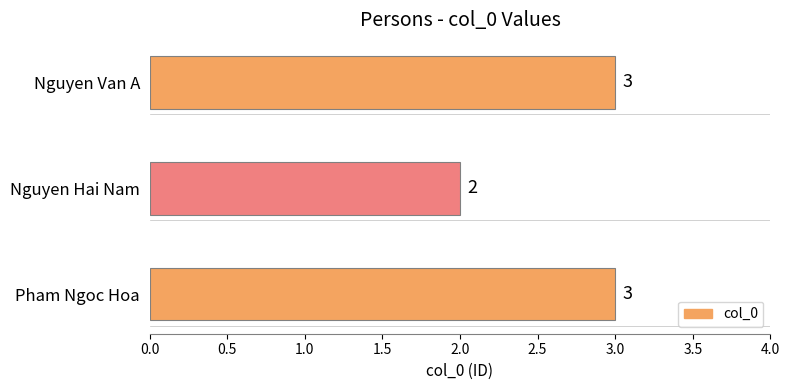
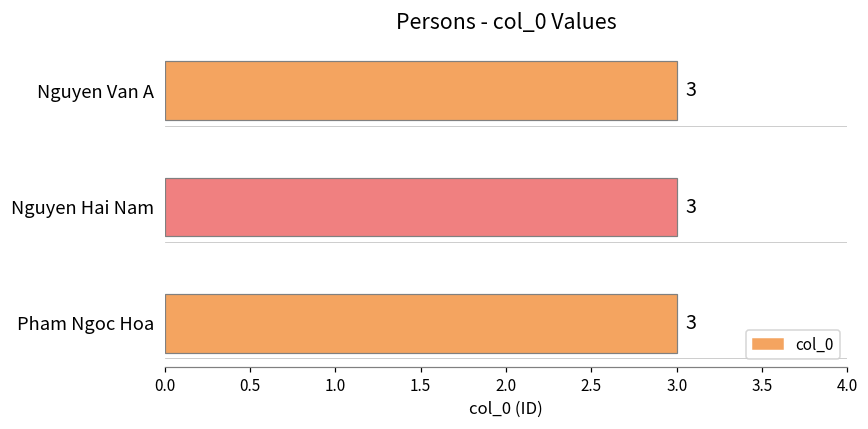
Nguyen Hai Nam: 2 -> 3
